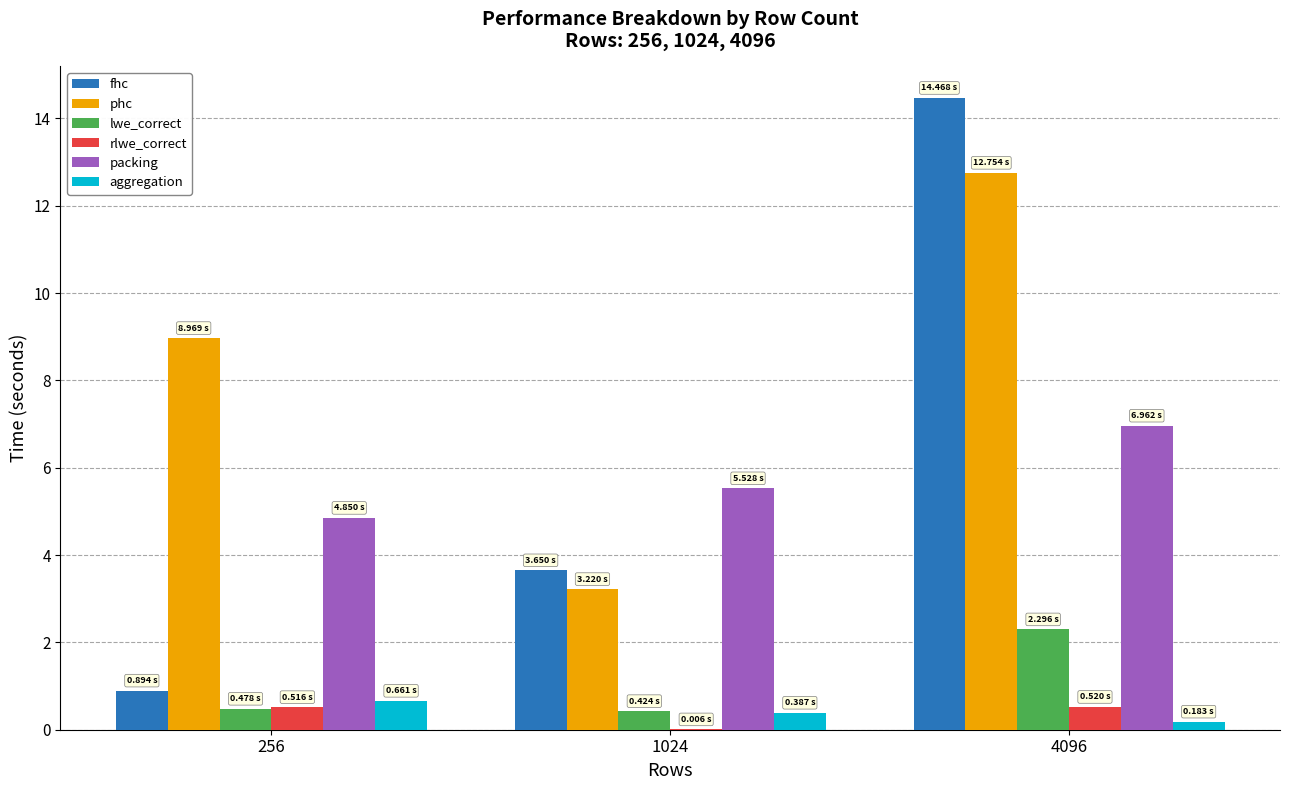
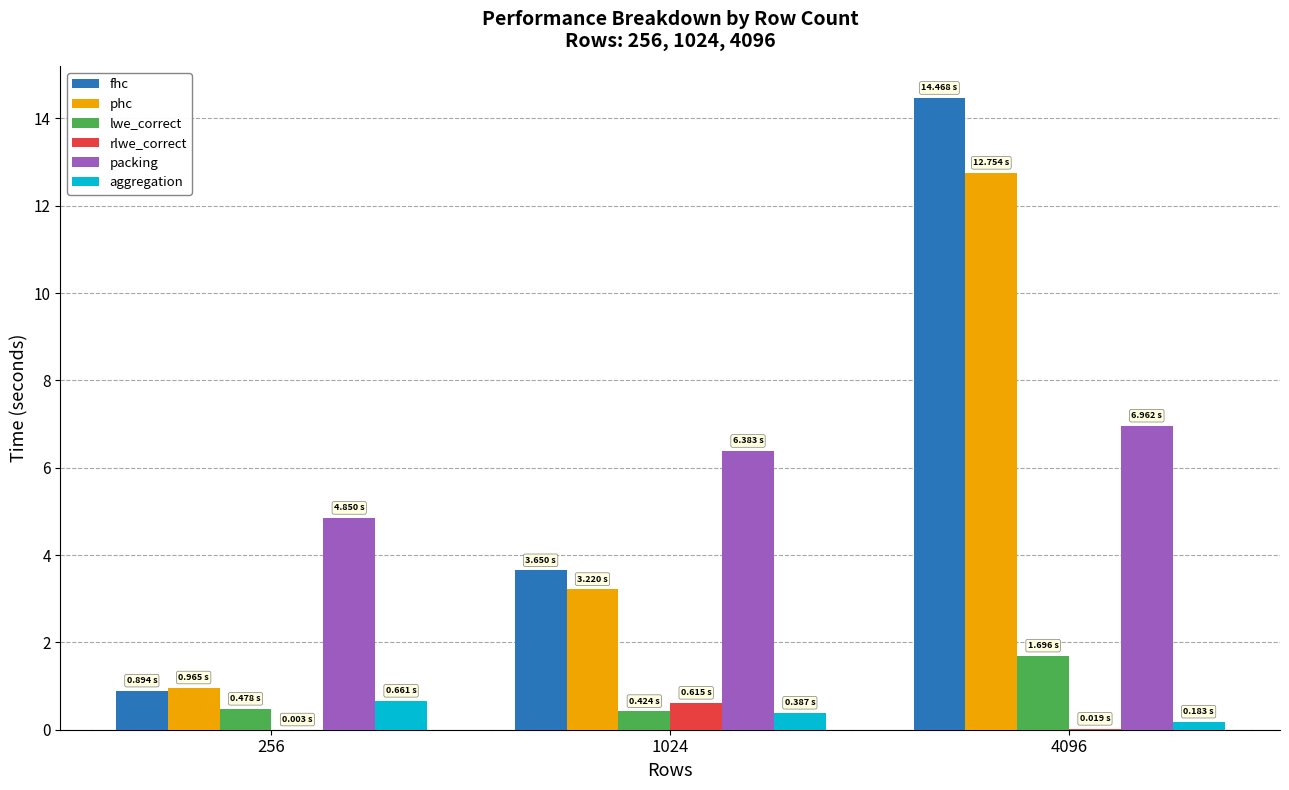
phc, 256: 8.969 -> 0.965
rlwe_correct, 256: 0.516 -> 0.003
rlwe_correct, 1024: 0.006 -> 0.615
packing, 1024: 5.528 -> 6.383
lwe_correct, 4096: 2.296 -> 1.696
rlwe_correct, 4096: 0.520 -> 0.019
